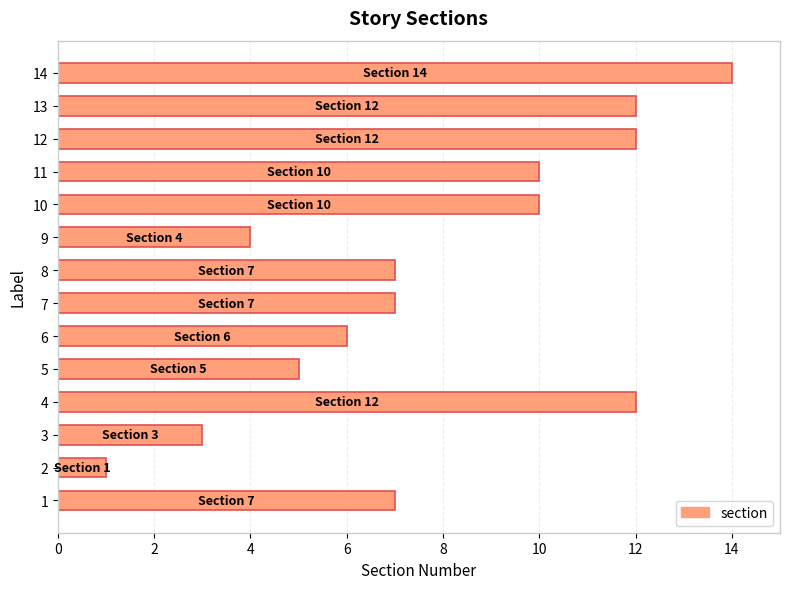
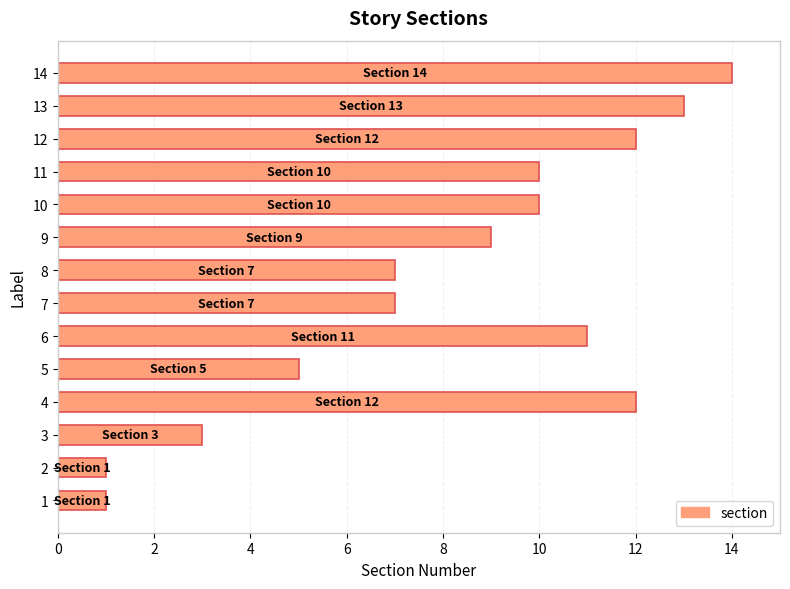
13: 12 -> 13
9: 4 -> 9
6: 6 -> 11
1: 7 -> 1
